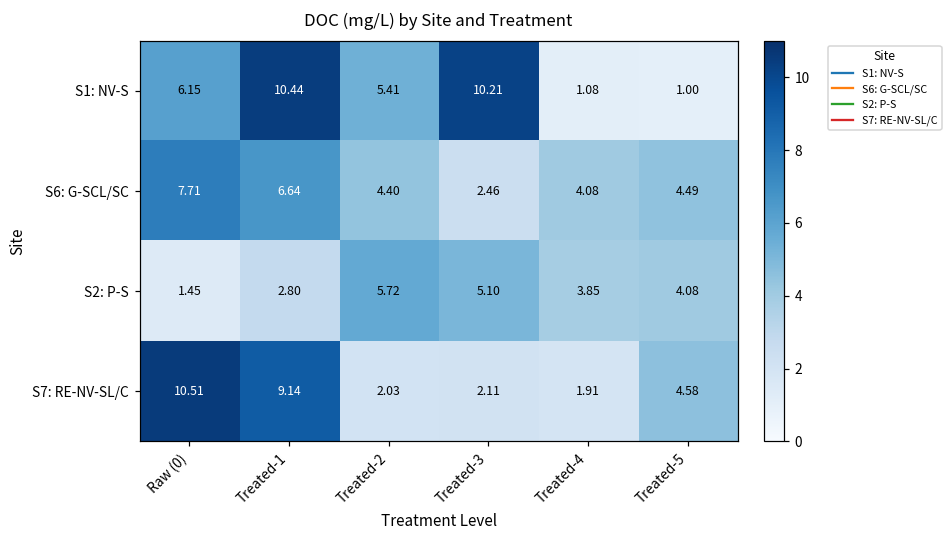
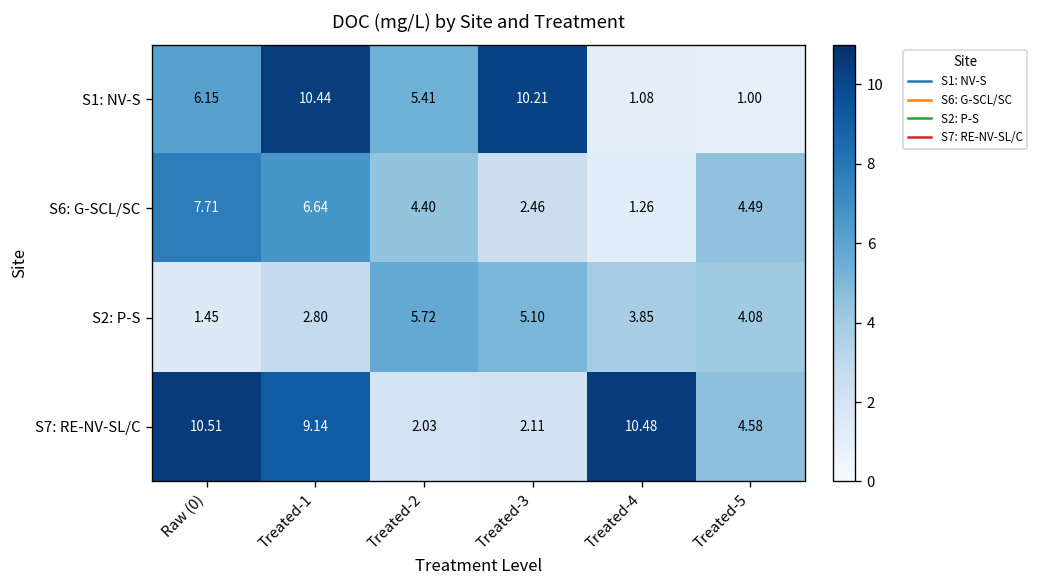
S6: G-SCL/SC, Treated-4: 4.08 -> 1.26
S7: RE-NV-SL/C, Treated-4: 1.91 -> 10.48
